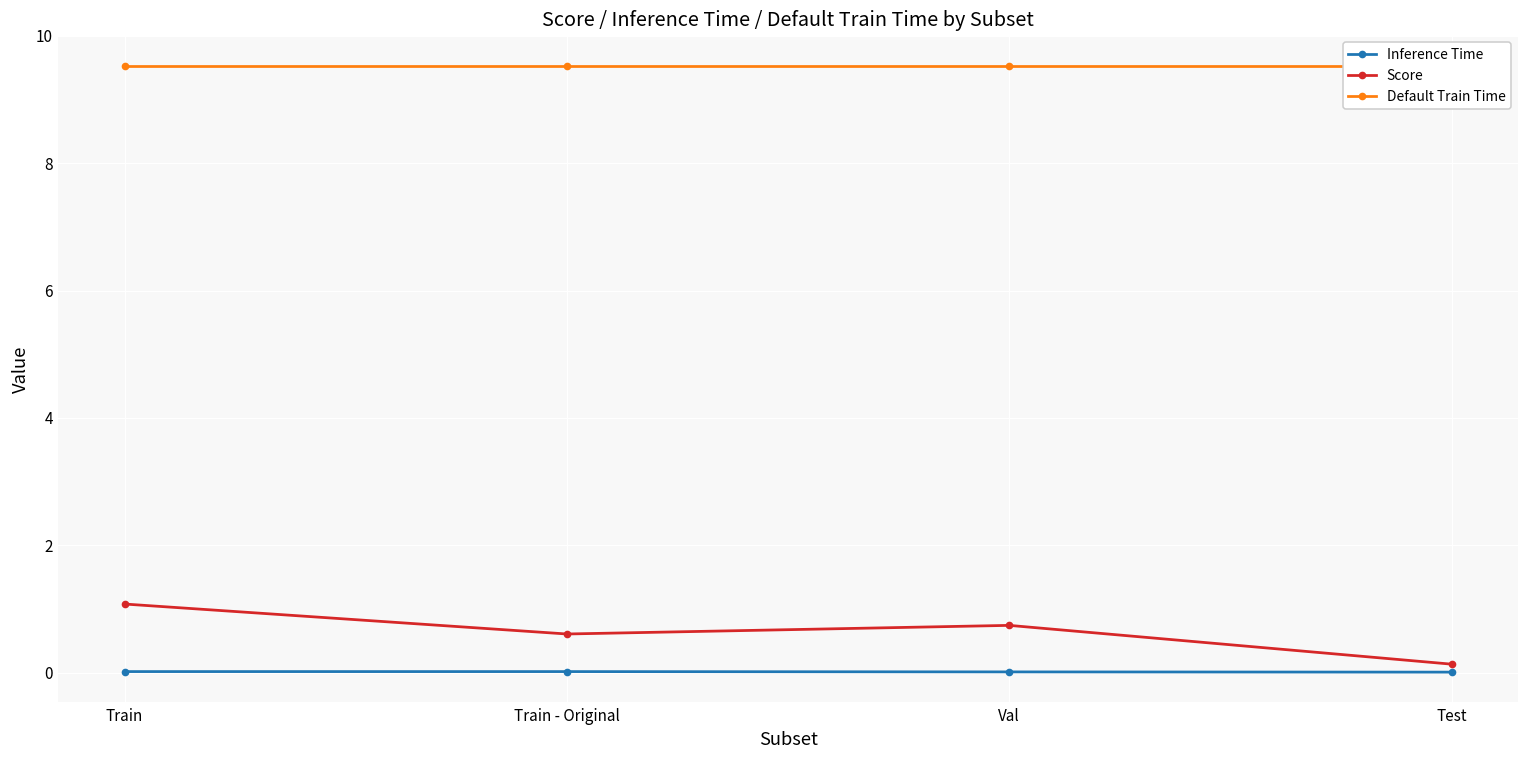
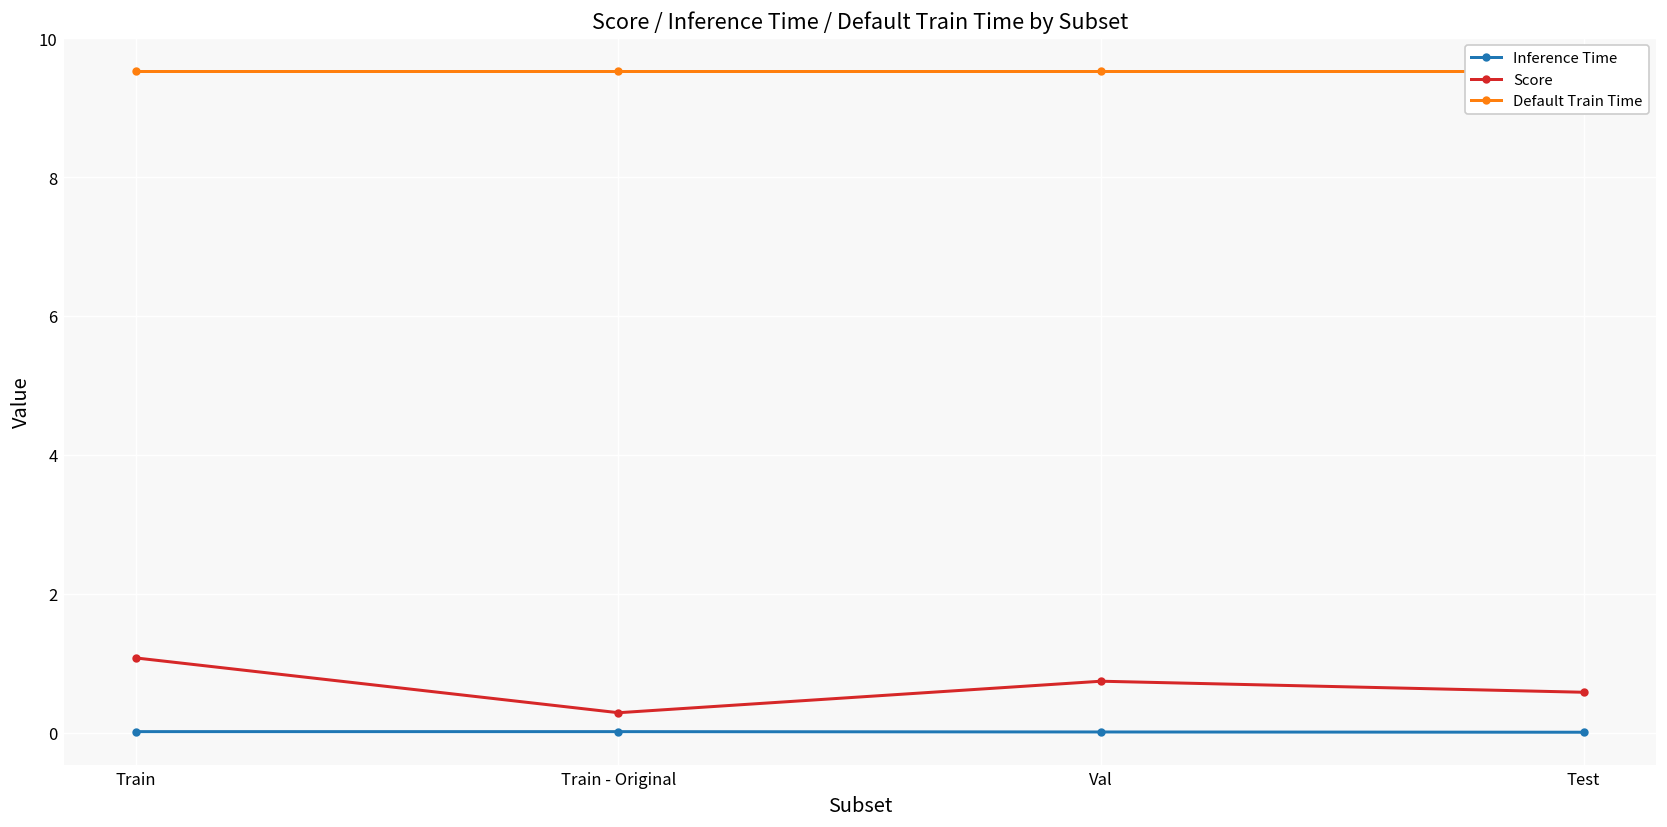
Score, Train - Original: 0.6 -> 0.3
Score, Test: 0.1 -> 0.6
